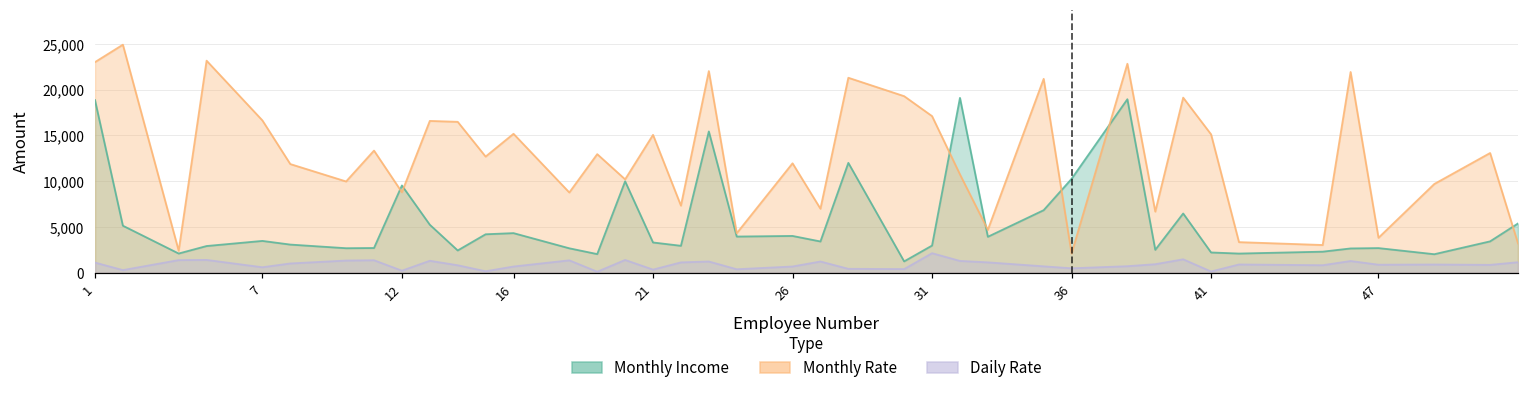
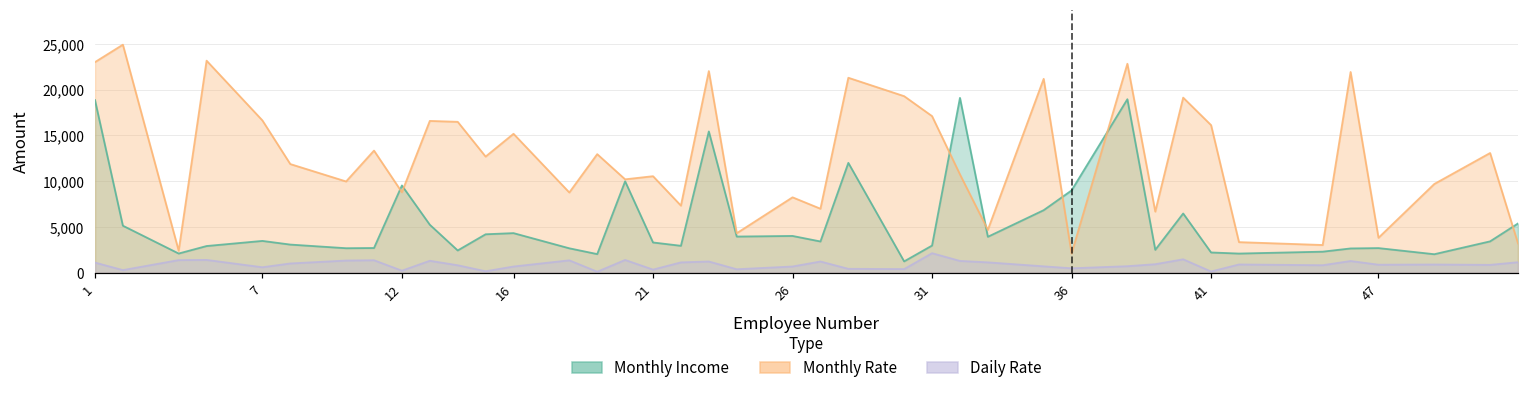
Monthly Rate, 21: 15,000 -> 11,000
Monthly Rate, 26: 12,000 -> 8,000
Monthly Income, 36: 10,000 -> 9,000
Monthly Rate, 41: 15,000 -> 16,000
